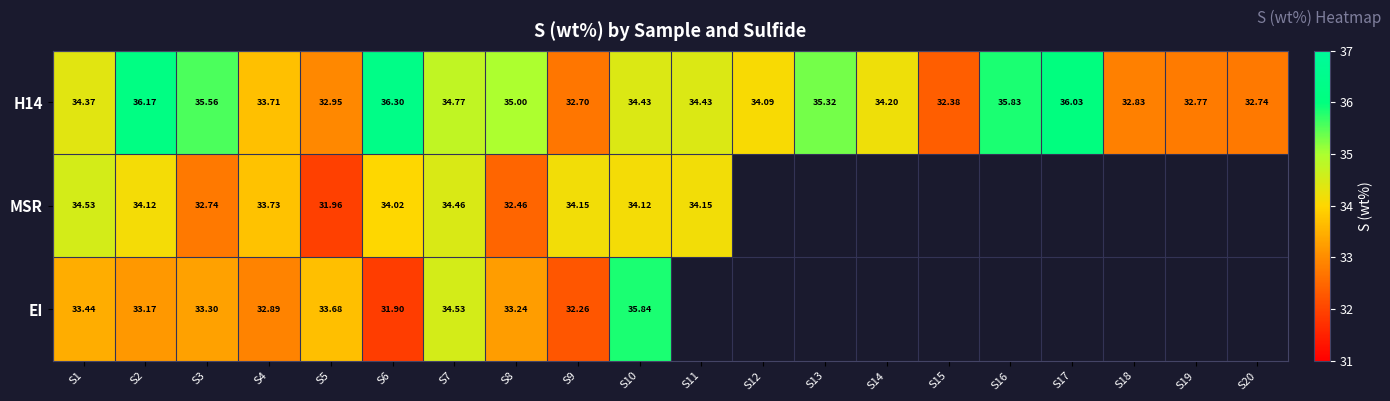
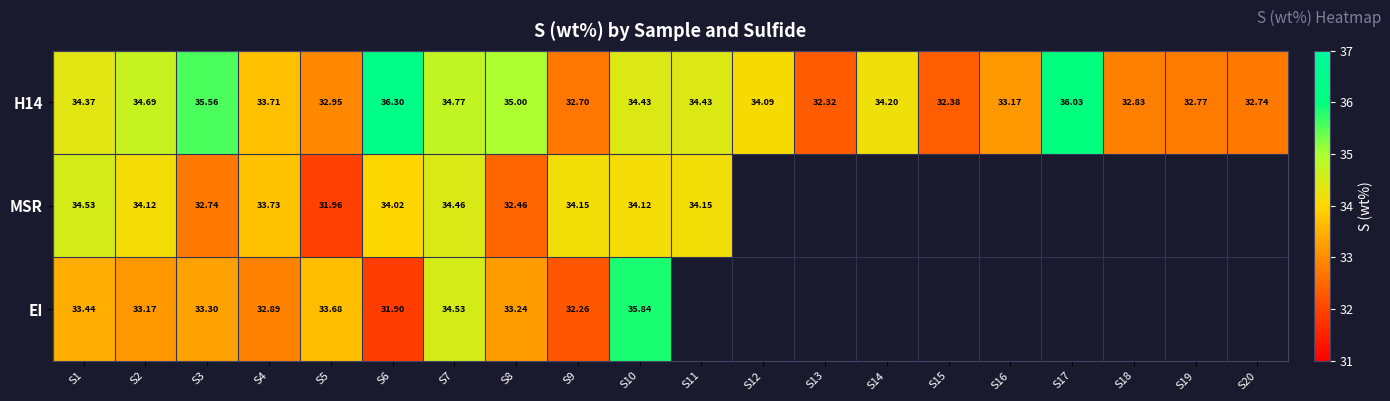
H14, S2: 36.17 -> 34.69
H14, S13: 35.32 -> 32.32
H14, S16: 35.83 -> 33.17
